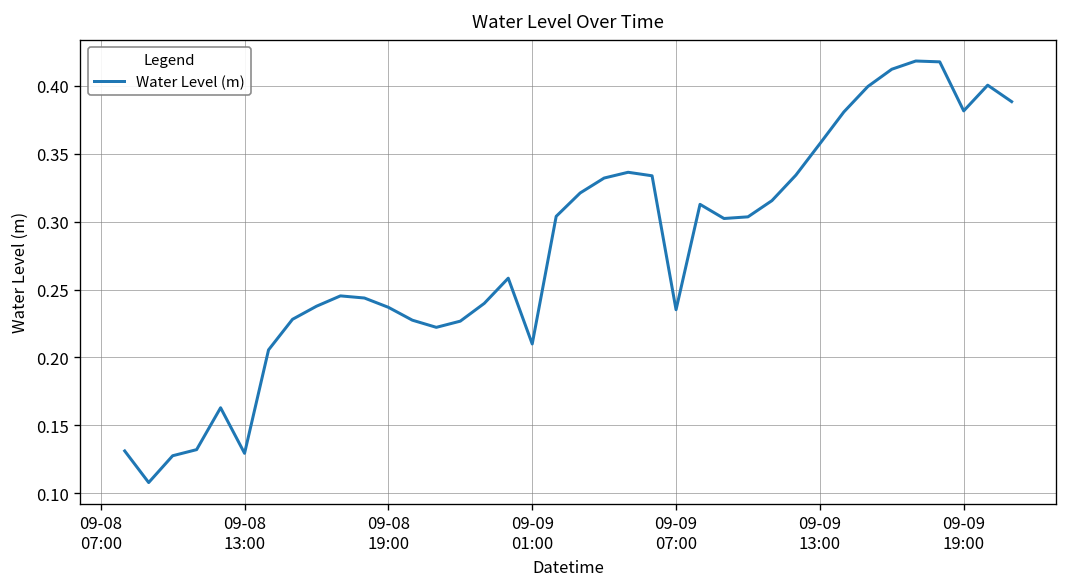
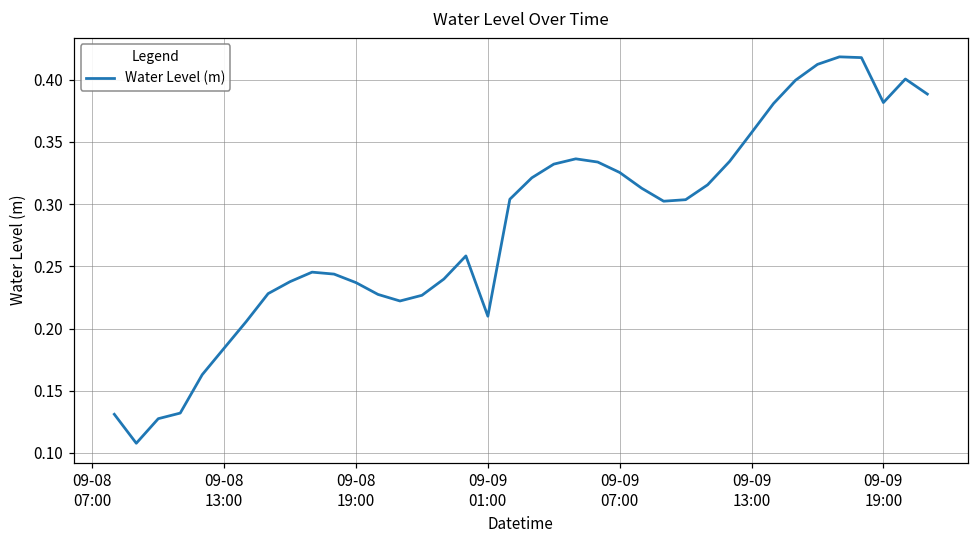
09-08 13:00: 0.129 -> 0.184
09-09 07:00: 0.235 -> 0.325
